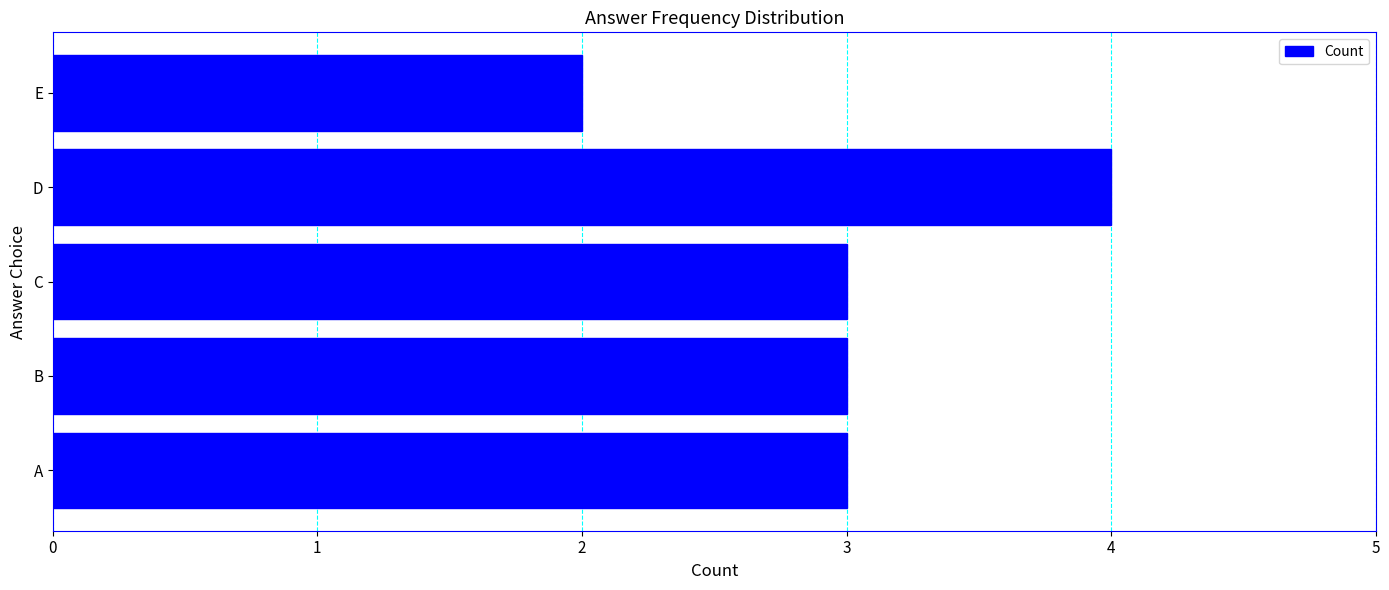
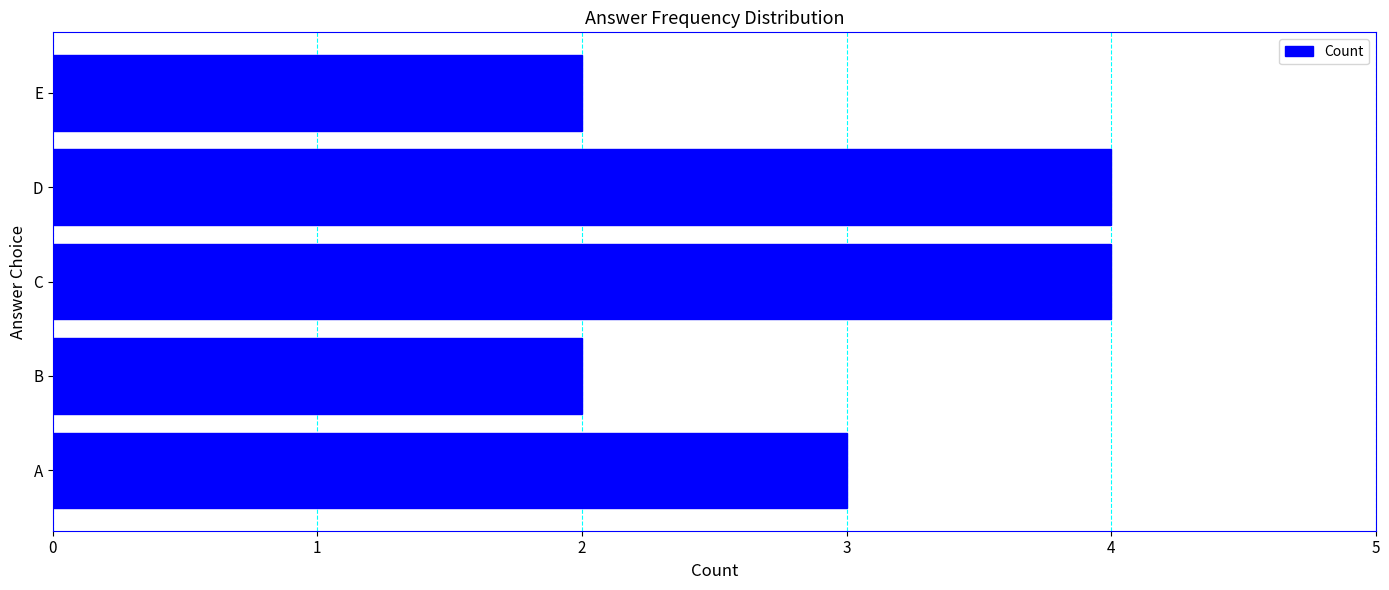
C: 3 -> 4
B: 3 -> 2
